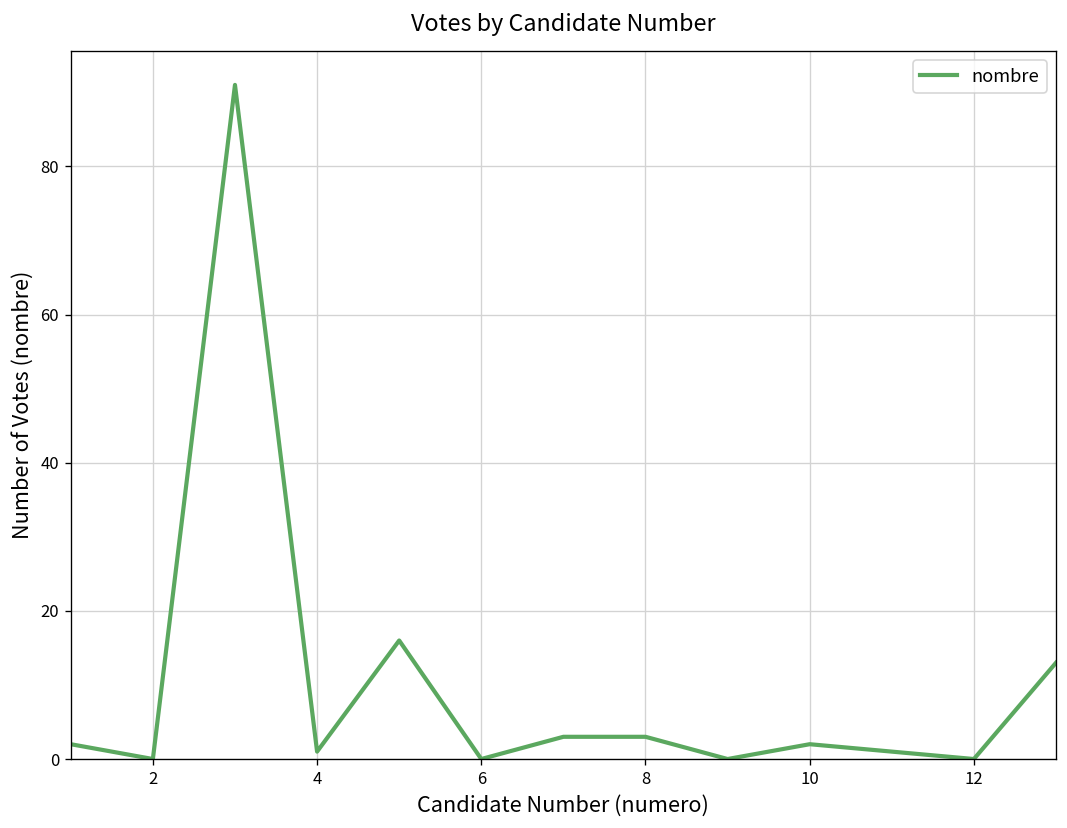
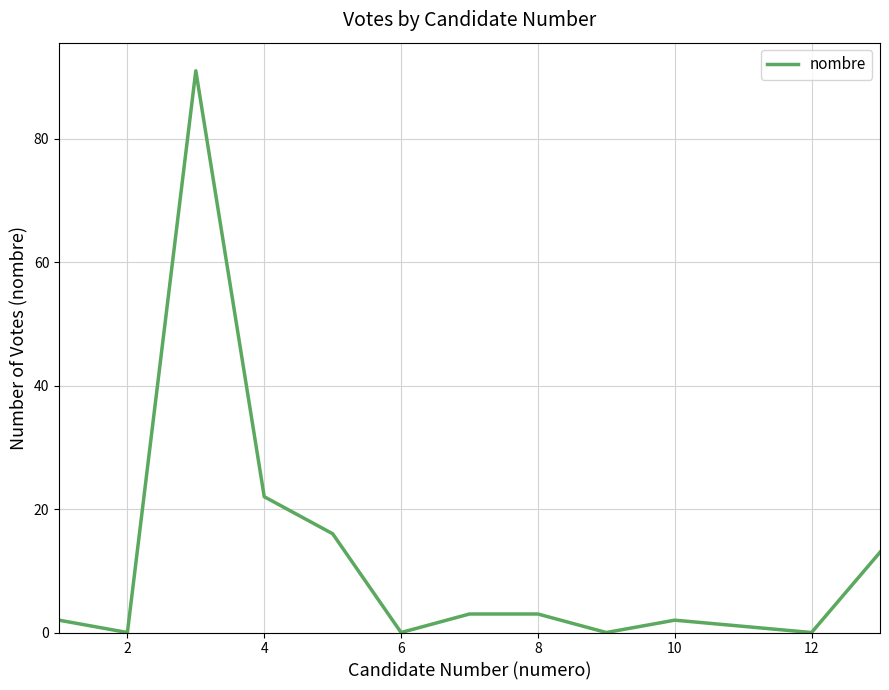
4: 1 -> 22
